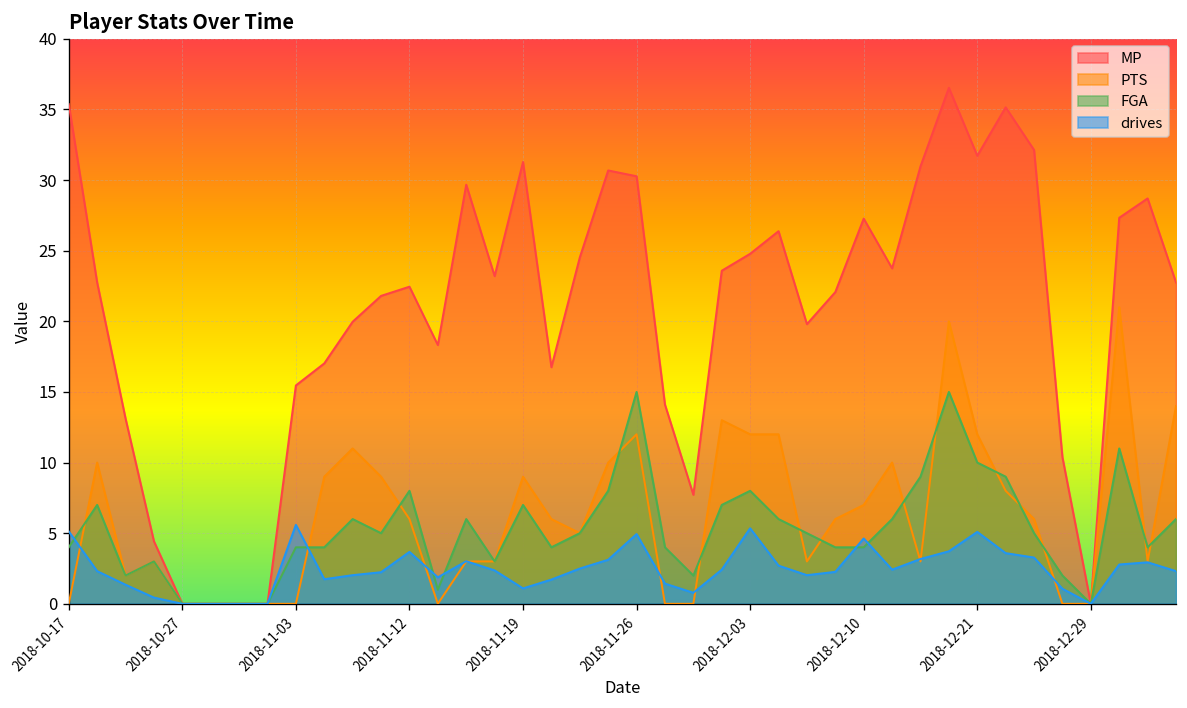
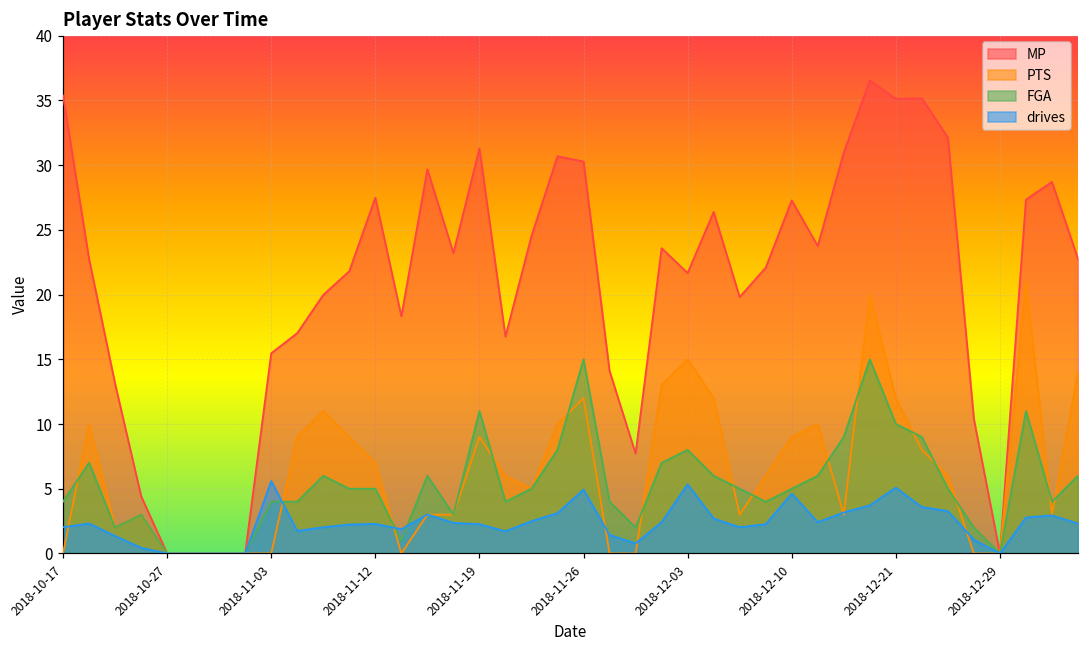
drives, 2018-10-17: 5.1 -> 2.0
MP, 2018-11-12: 22.5 -> 27.5
PTS, 2018-11-12: 6 -> 7
FGA, 2018-11-12: 8 -> 5
drives, 2018-11-12: 3.7 -> 2.3
FGA, 2018-11-19: 7 -> 11
drives, 2018-11-19: 1.1 -> 2.3
MP, 2018-12-03: 24.8 -> 21.7
PTS, 2018-12-03: 12 -> 15
PTS, 2018-12-10: 7 -> 9
FGA, 2018-12-10: 4 -> 5
MP, 2018-12-21: 31.7 -> 35.1
